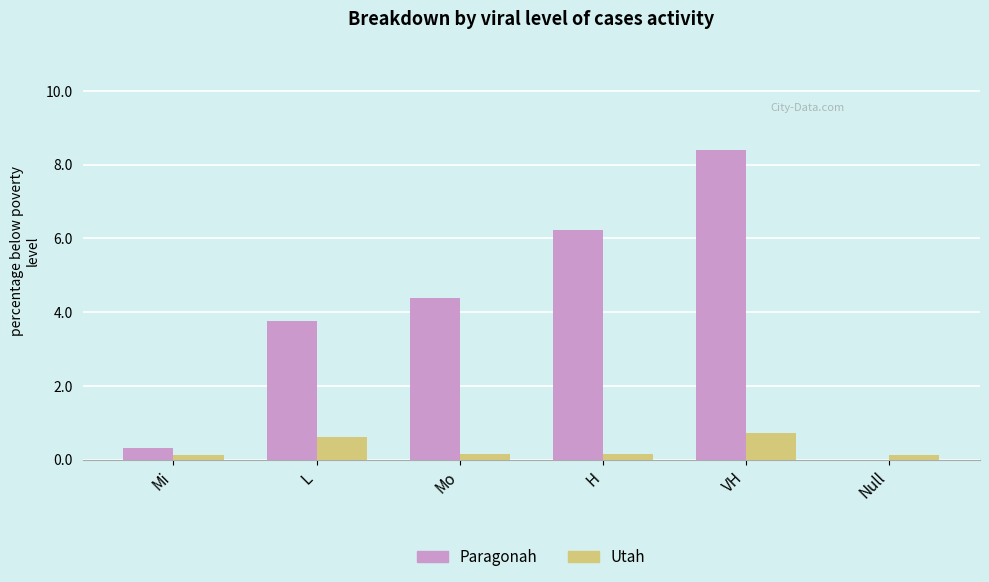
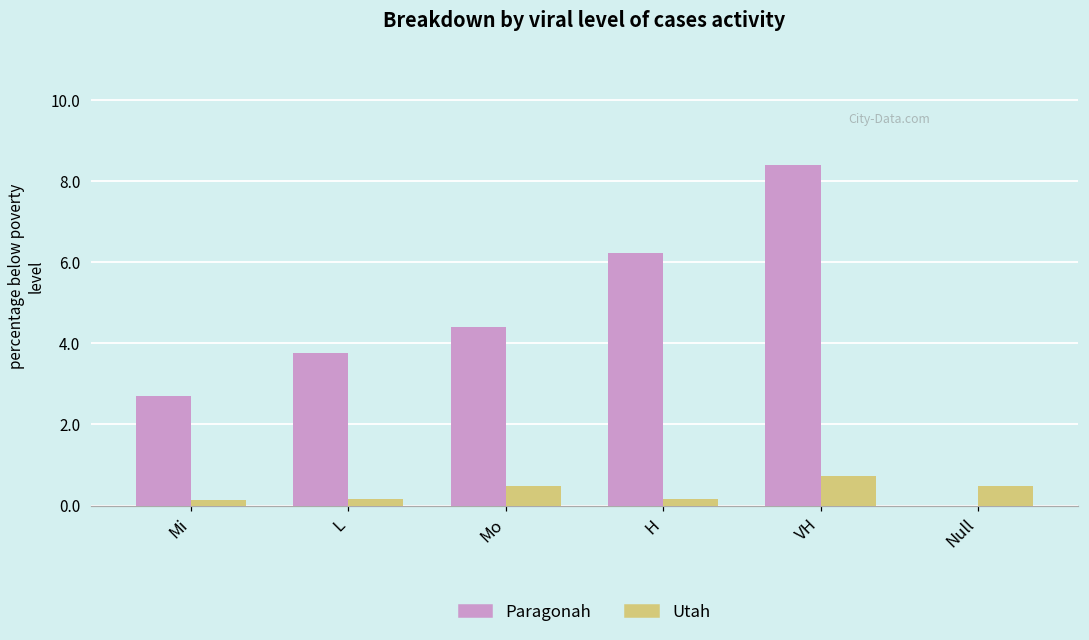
Paragonah, Mi: 0.3 -> 2.7
Utah, L: 0.6 -> 0.2
Utah, Mo: 0.2 -> 0.5
Utah, Null: 0.1 -> 0.5
